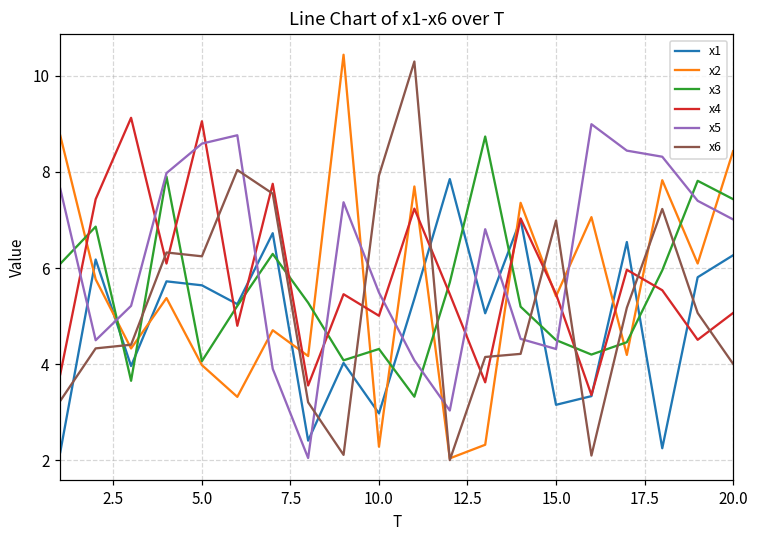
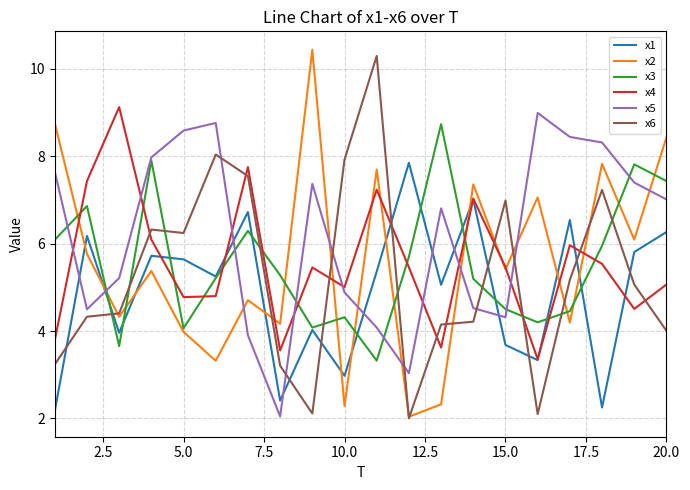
x4, 5.0: 9.1 -> 4.8
x5, 10.0: 5.5 -> 4.9
x1, 15.0: 3.2 -> 3.7
